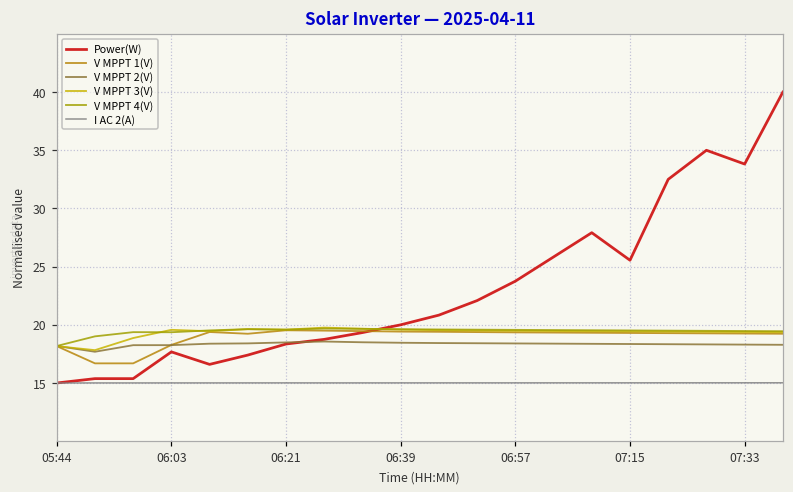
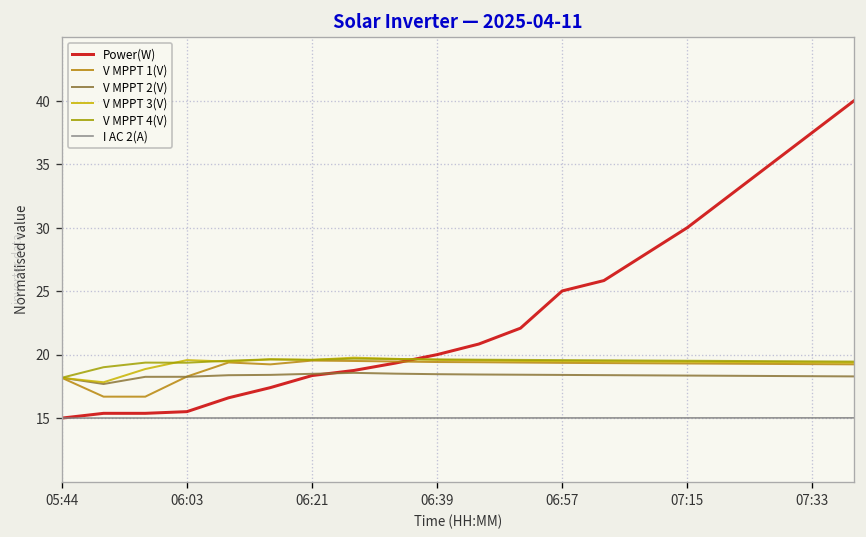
Power(W), 06:03: 17.7 -> 15.5
Power(W), 06:57: 23.8 -> 25.0
Power(W), 07:15: 25.5 -> 30.0
Power(W), 07:33: 33.8 -> 37.5
